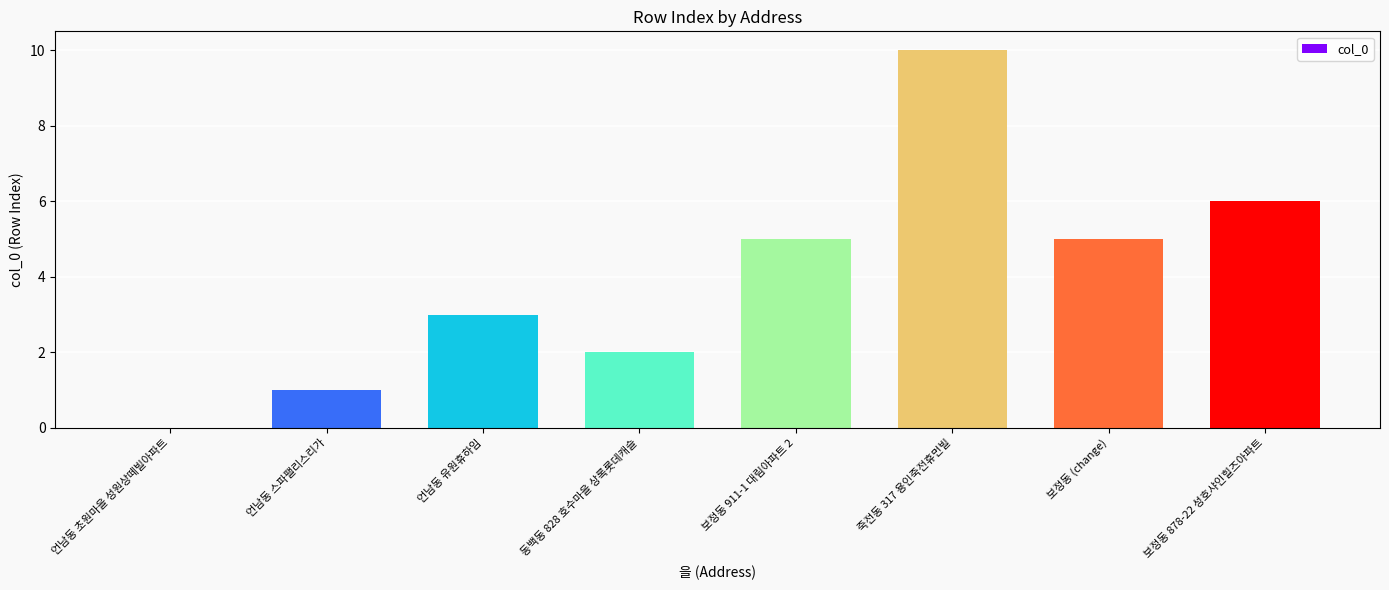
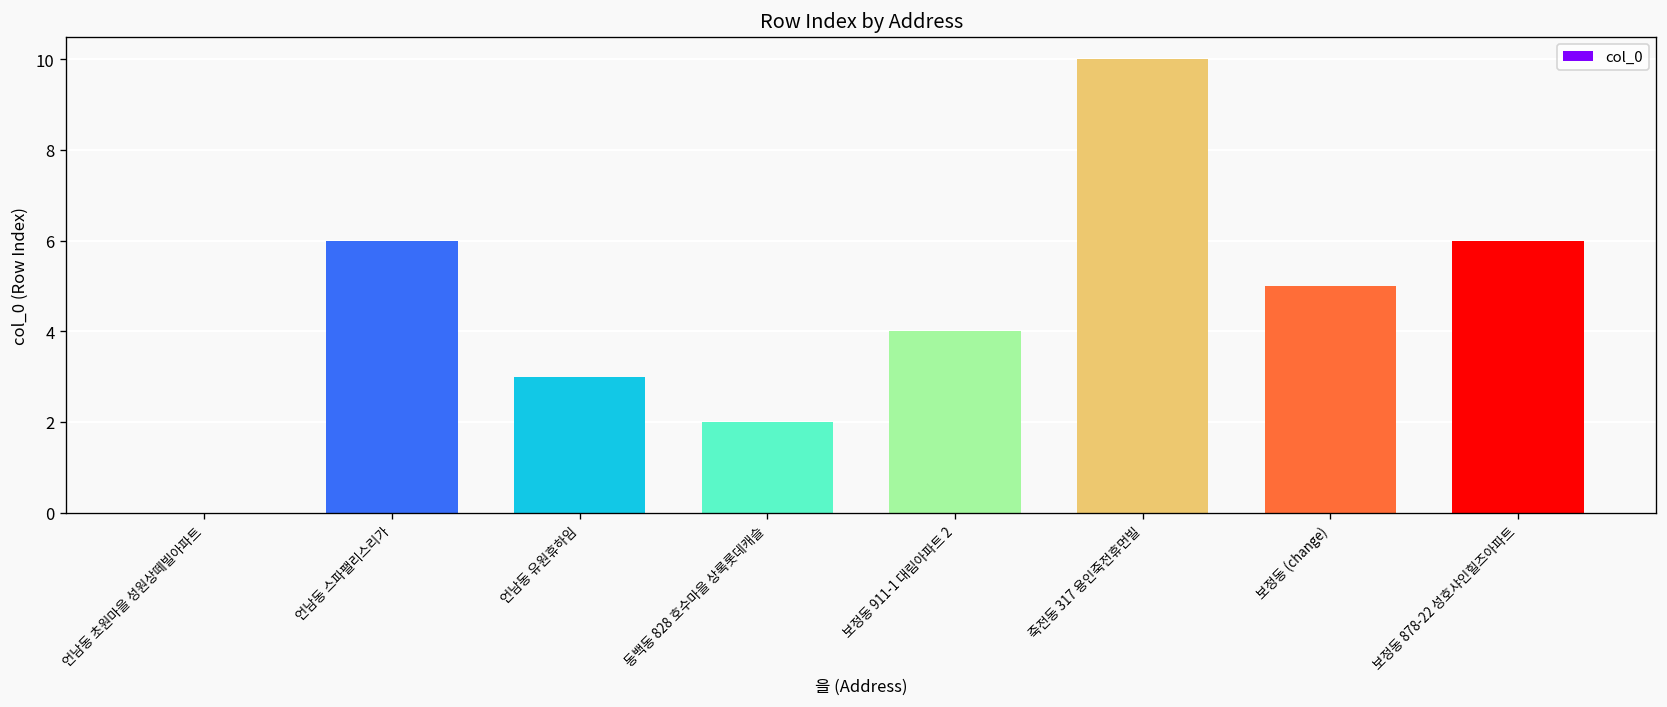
언남동 스파팰리스리가: 1 -> 6
보정동 911-1 대림아파트 2: 5 -> 4
